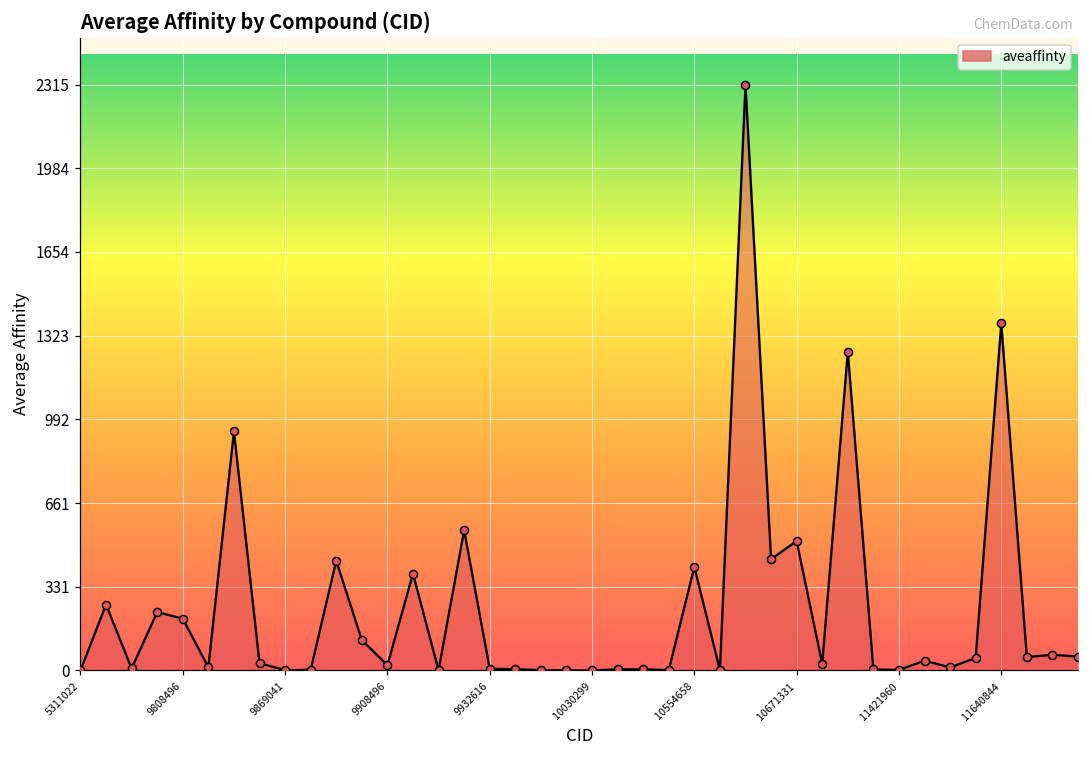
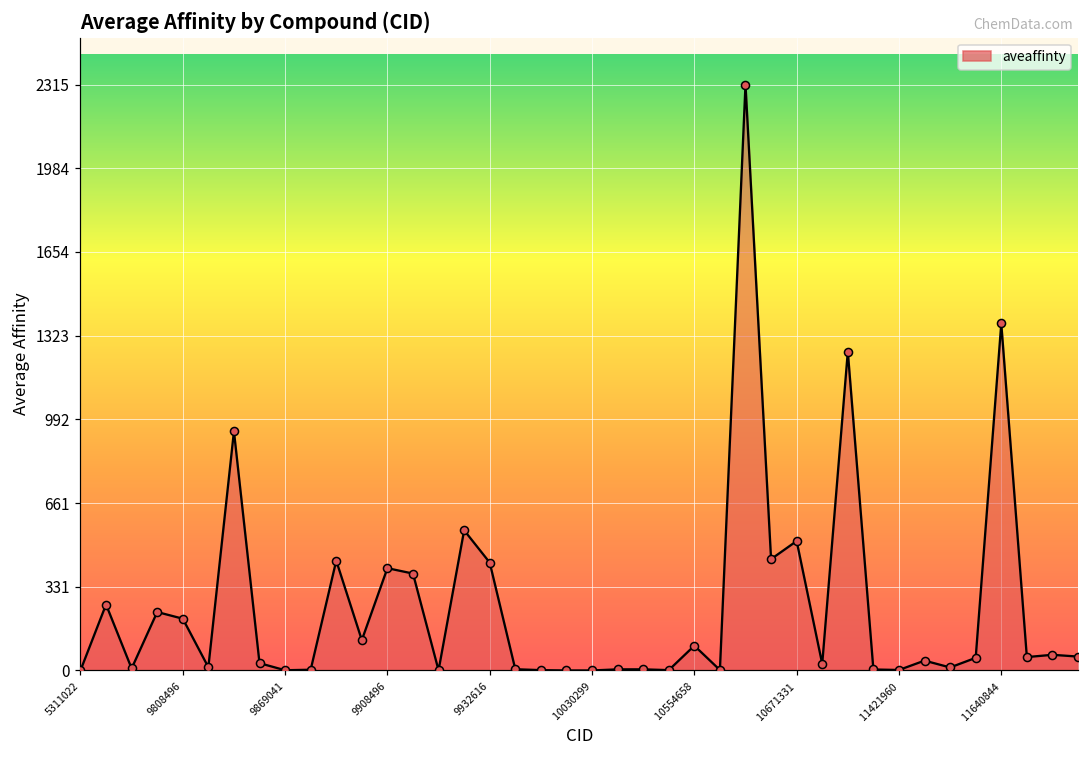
9908496: 20 -> 400
9932616: 10 -> 430
10554658: 410 -> 100
